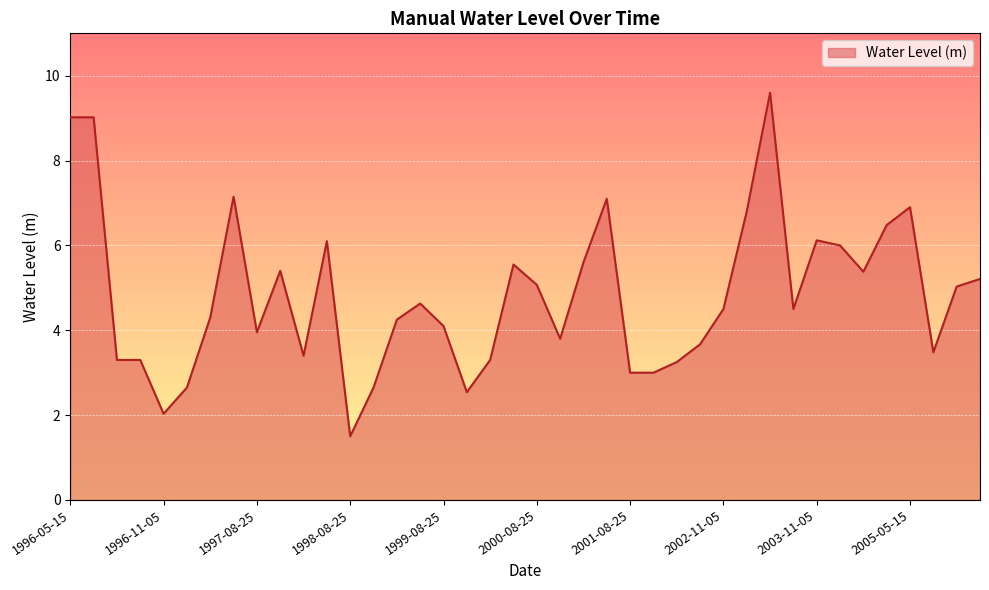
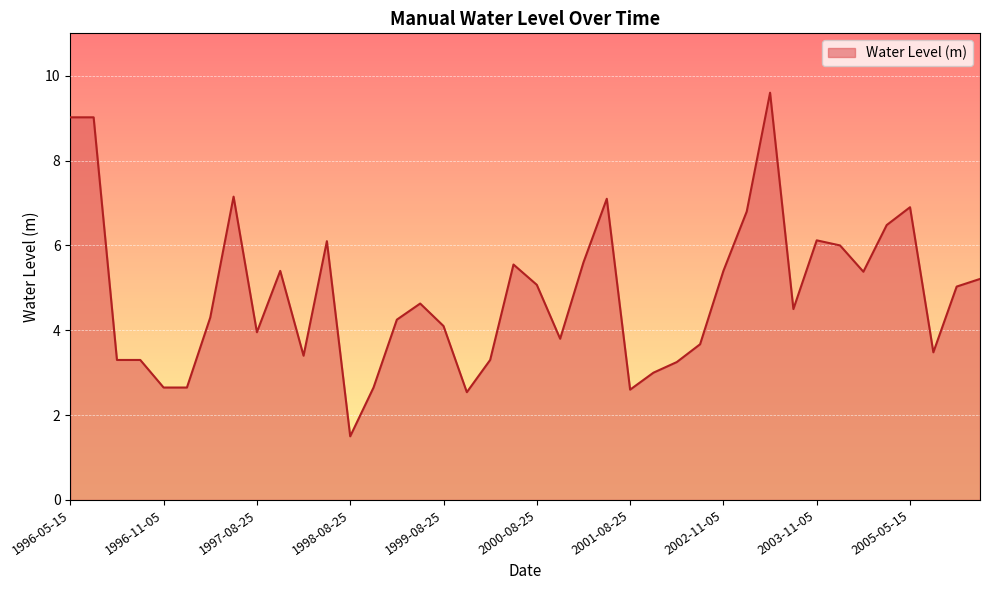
1996-11-05: 2.0 -> 2.7
2001-08-25: 3.0 -> 2.6
2002-11-05: 4.5 -> 5.4
